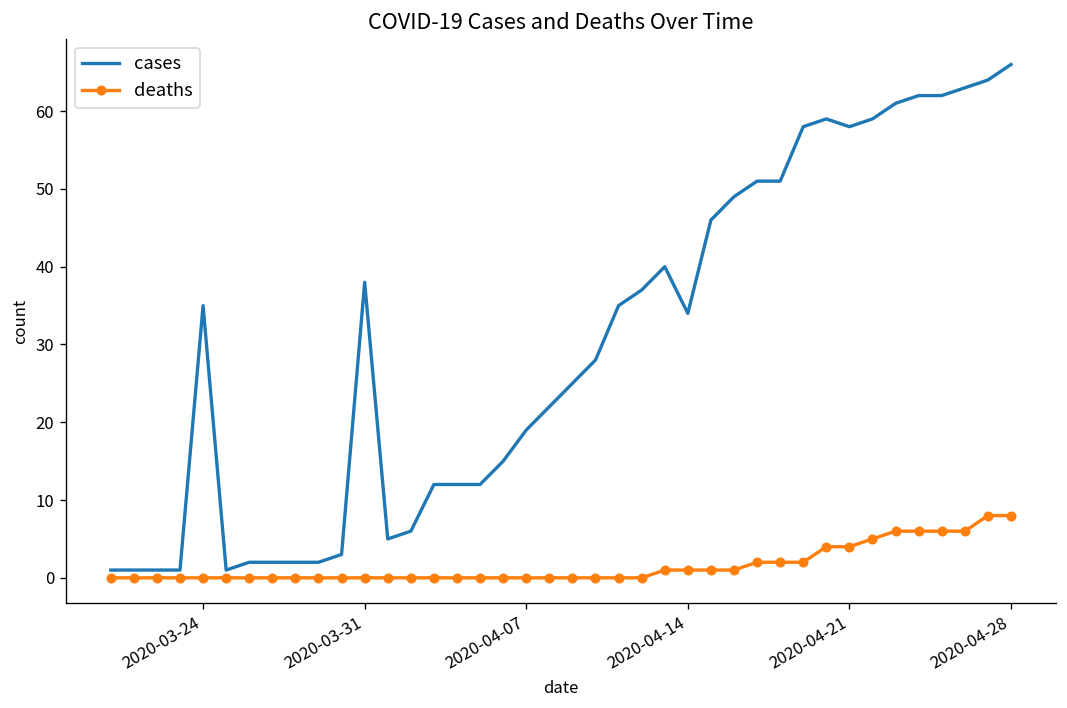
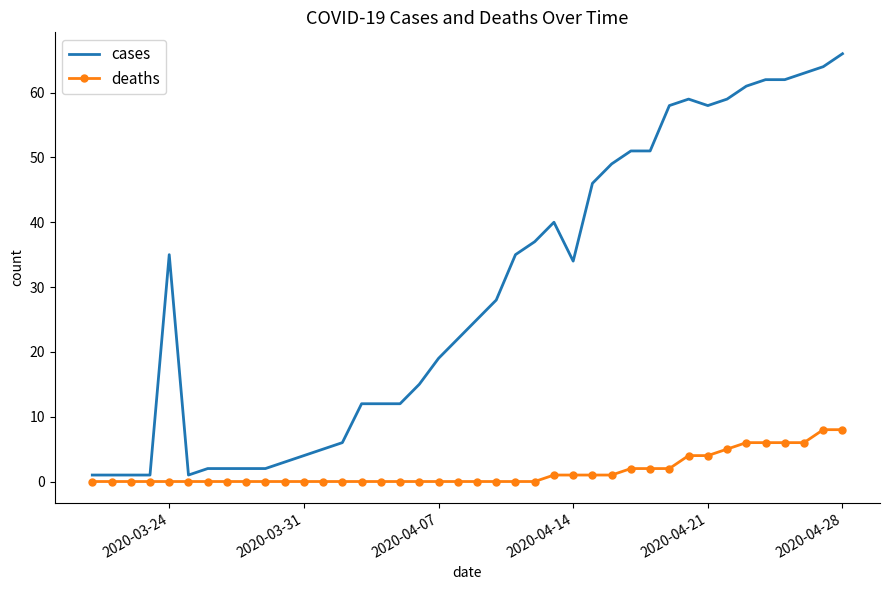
cases, 2020-03-31: 38 -> 4
